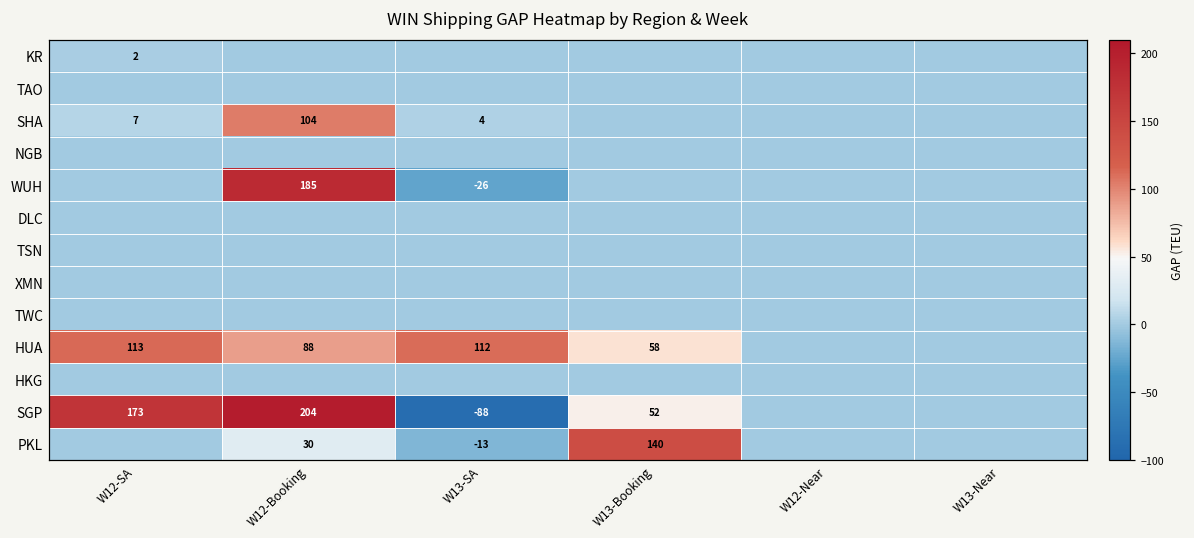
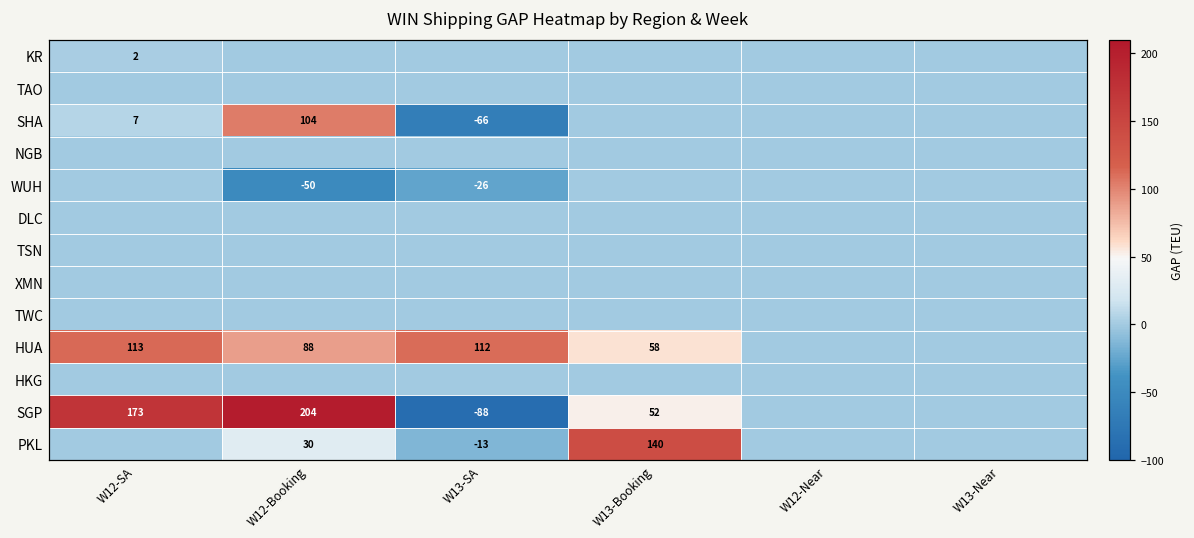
SHA, W13-SA: 4 -> -66
WUH, W12-Booking: 185 -> -50
